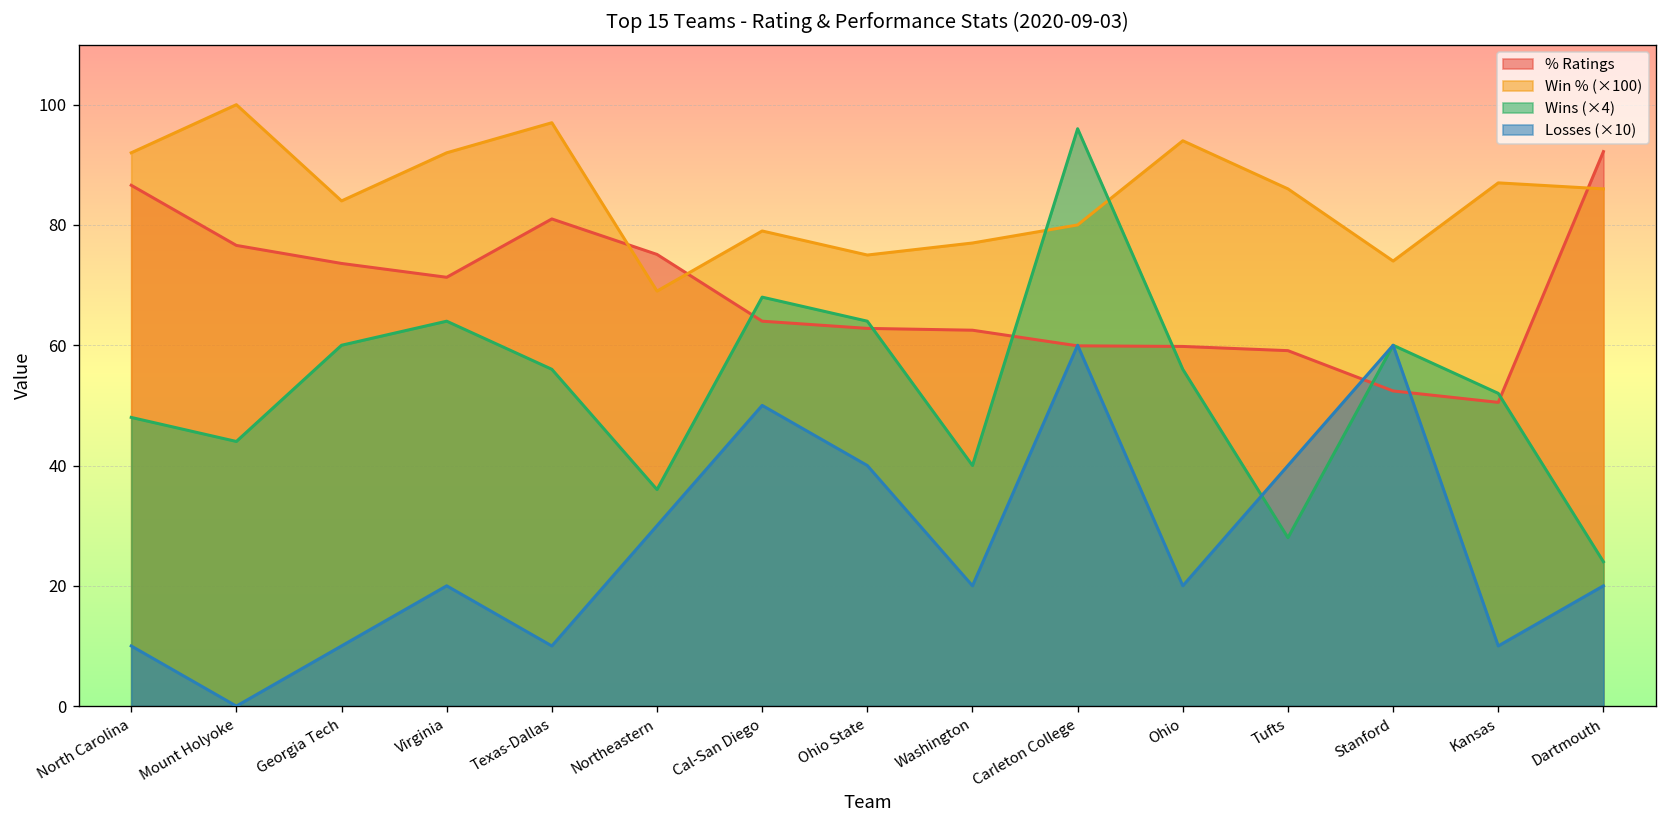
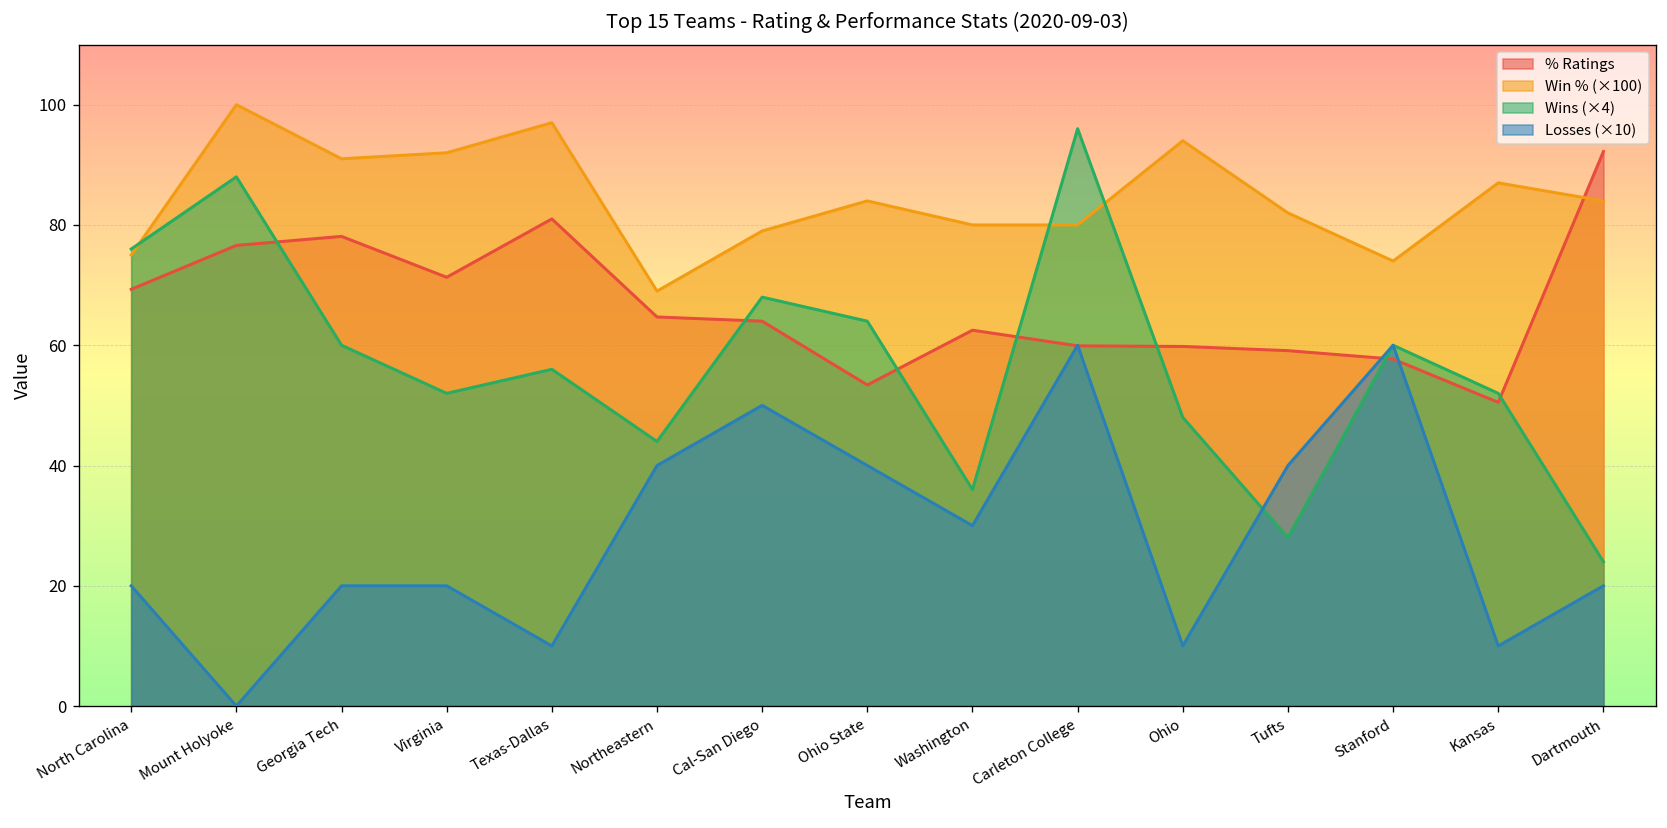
% Ratings, North Carolina: 87 -> 69
Win % (×100), North Carolina: 92 -> 75
Wins (×4), North Carolina: 48 -> 76
Losses (×10), North Carolina: 10 -> 20
Wins (×4), Mount Holyoke: 44 -> 88
% Ratings, Georgia Tech: 74 -> 78
Win % (×100), Georgia Tech: 84 -> 91
Losses (×10), Georgia Tech: 10 -> 20
Wins (×4), Virginia: 64 -> 52
% Ratings, Northeastern: 75 -> 65
Wins (×4), Northeastern: 36 -> 44
Losses (×10), Northeastern: 30 -> 40
% Ratings, Ohio State: 63 -> 53
Win % (×100), Ohio State: 75 -> 84
Win % (×100), Washington: 77 -> 80
Wins (×4), Washington: 40 -> 36
Losses (×10), Washington: 20 -> 30
Wins (×4), Ohio: 56 -> 48
Losses (×10), Ohio: 20 -> 10
Win % (×100), Tufts: 86 -> 82
% Ratings, Stanford: 52 -> 58
Win % (×100), Dartmouth: 86 -> 84
